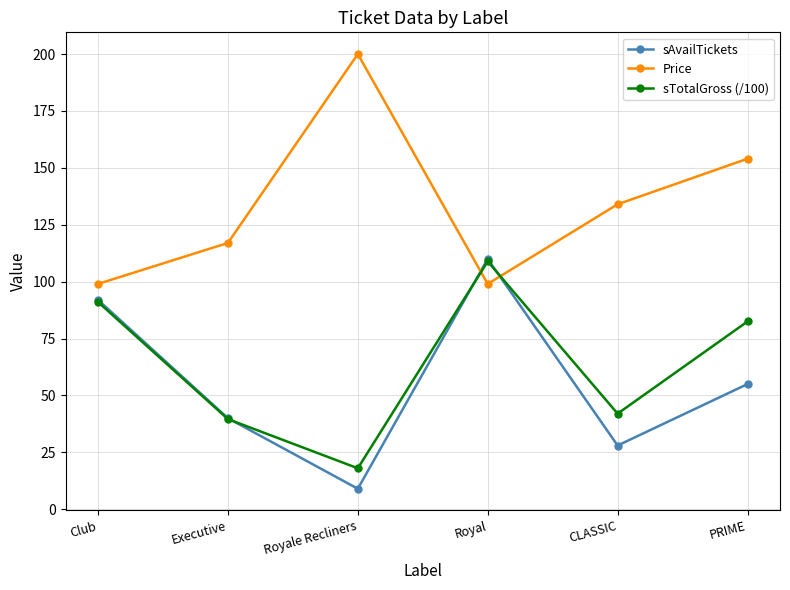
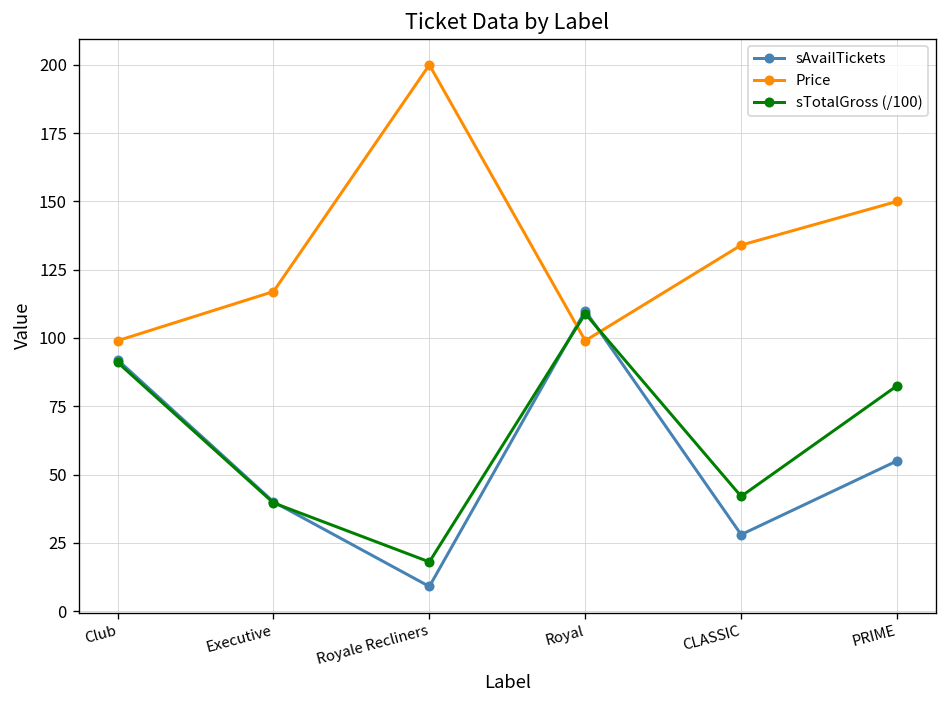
Price, PRIME: 154 -> 150
